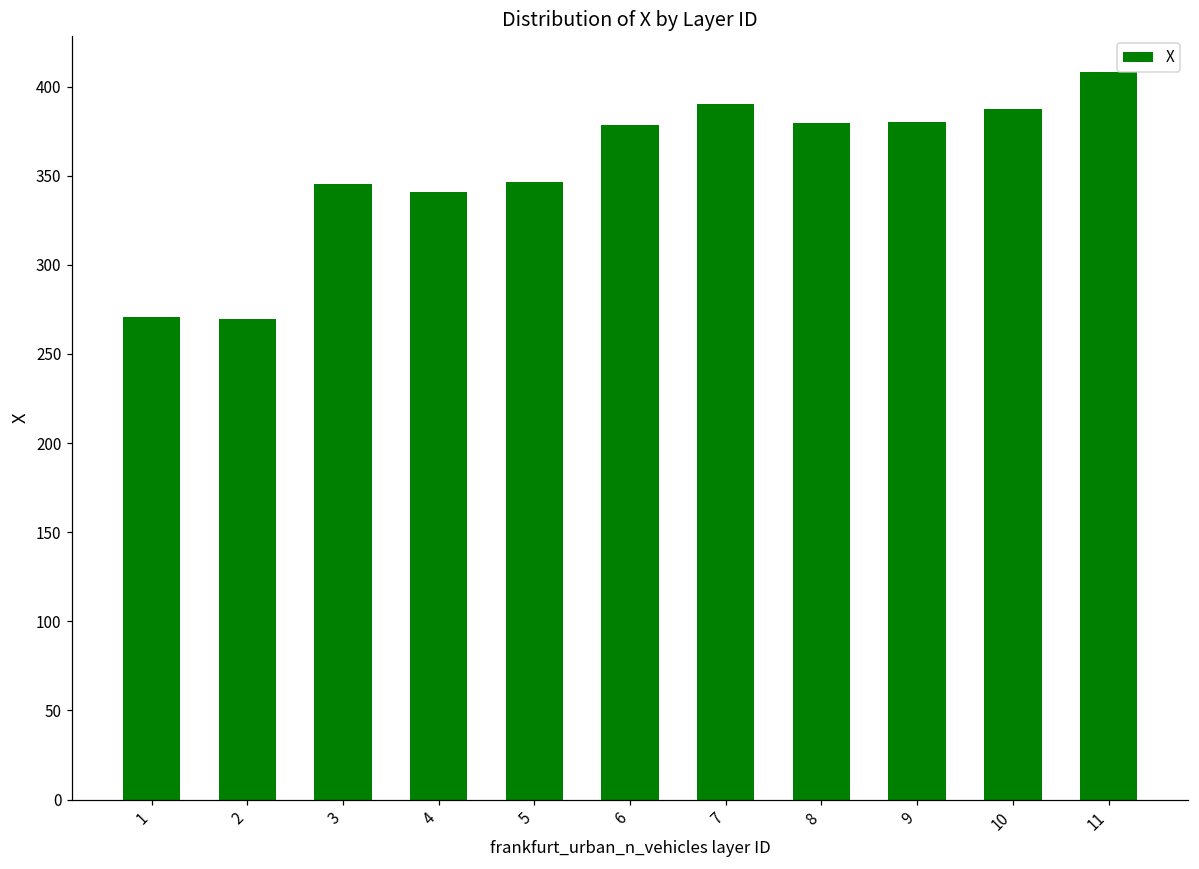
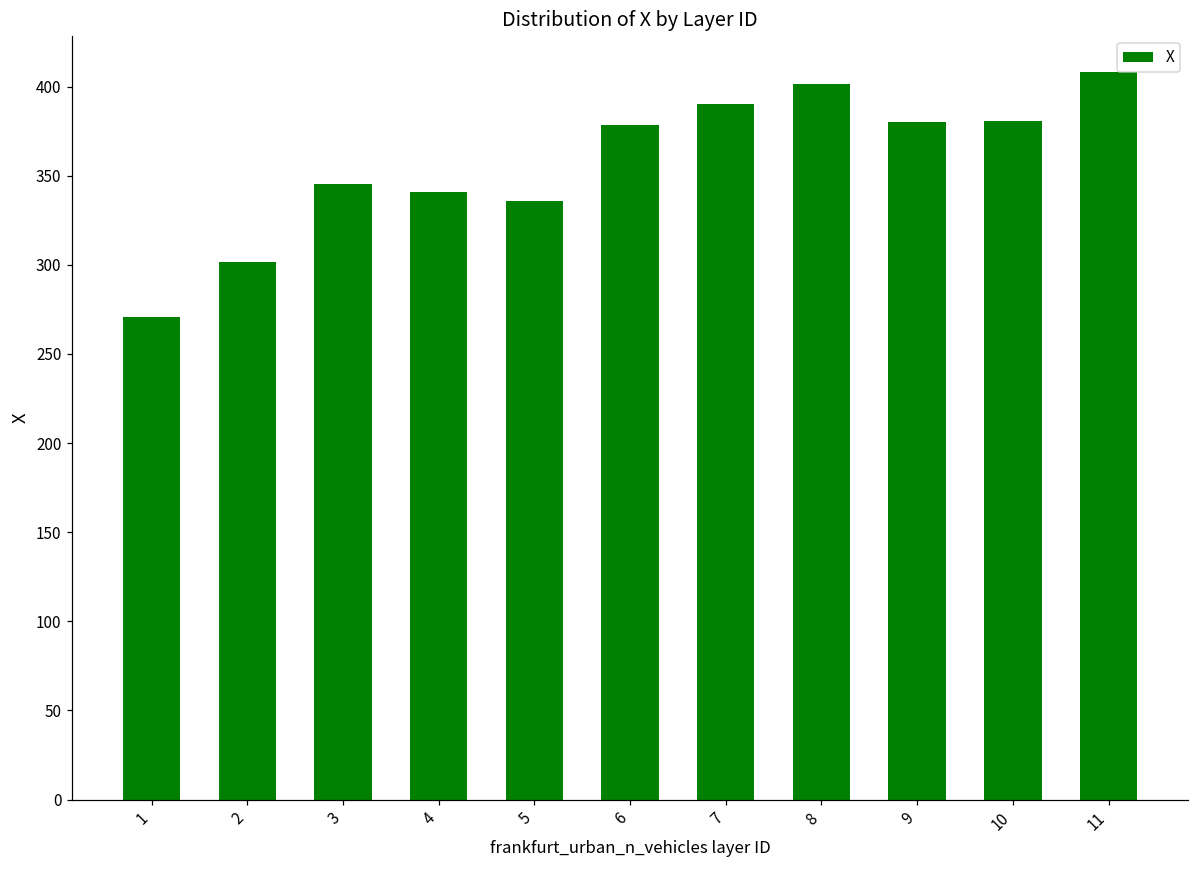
2: 270 -> 302
5: 346 -> 336
8: 380 -> 401
10: 388 -> 381
